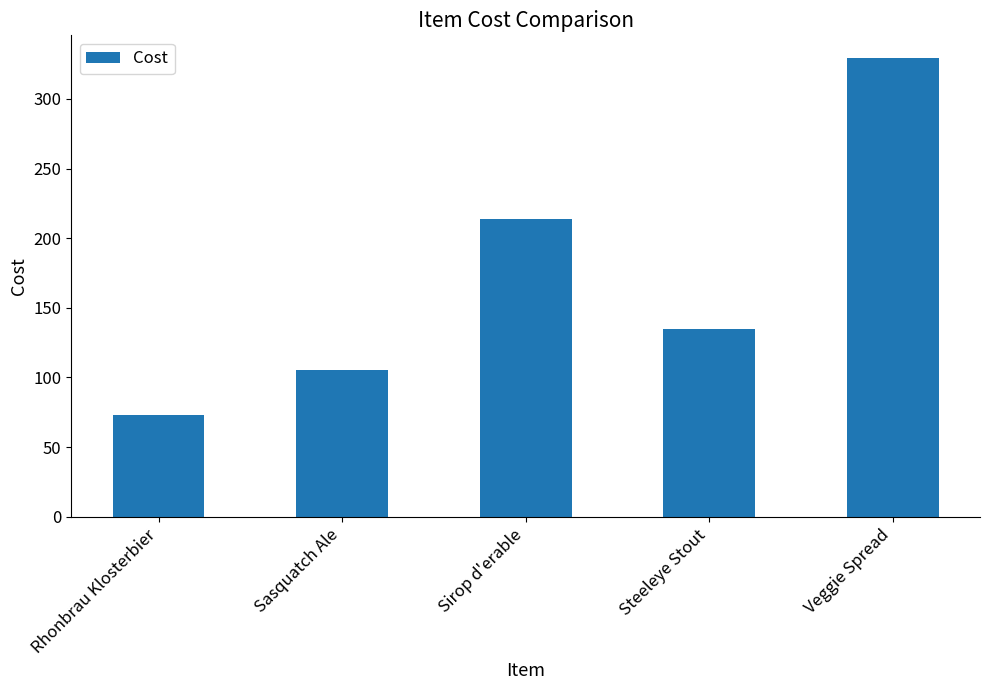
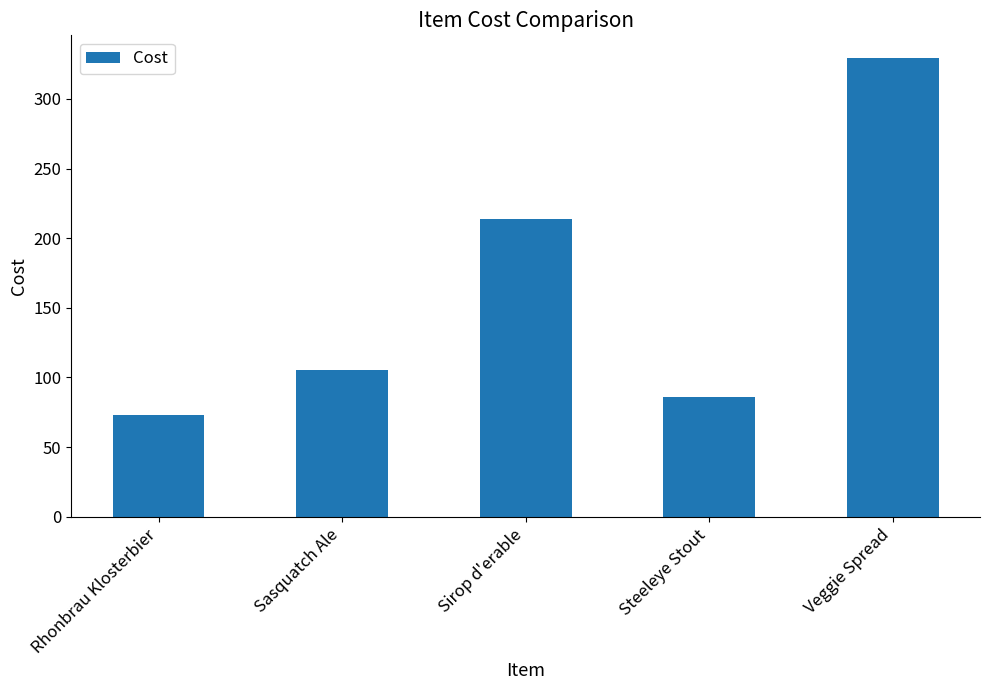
Steeleye Stout: 135 -> 86
